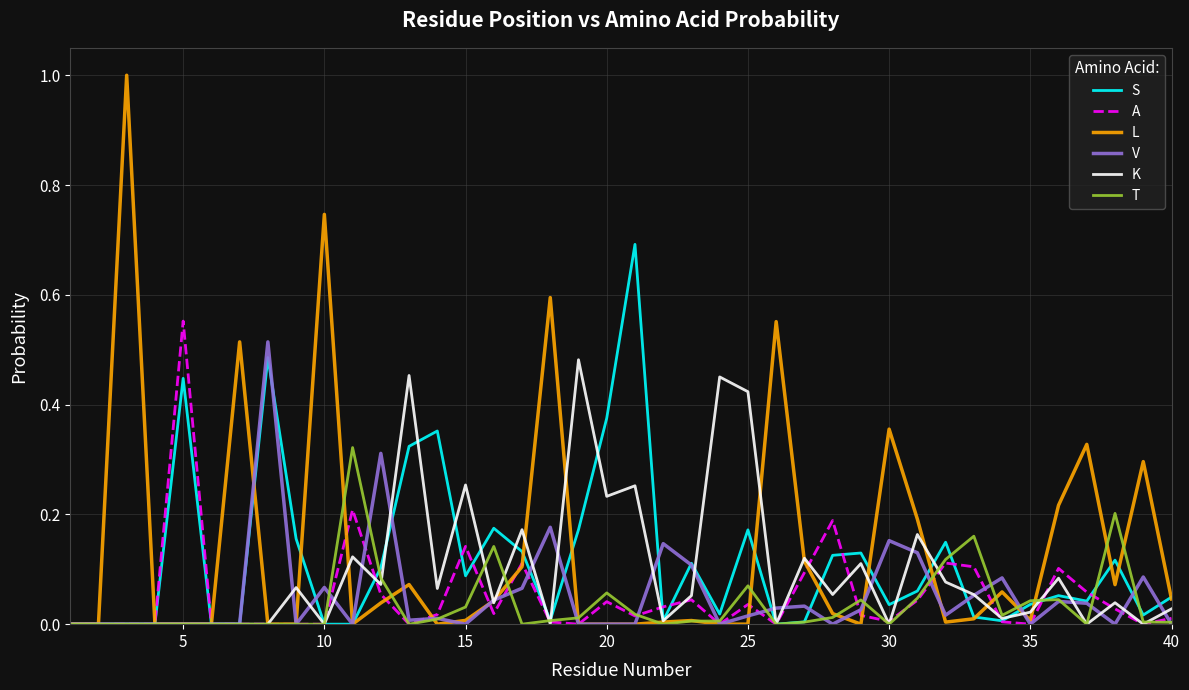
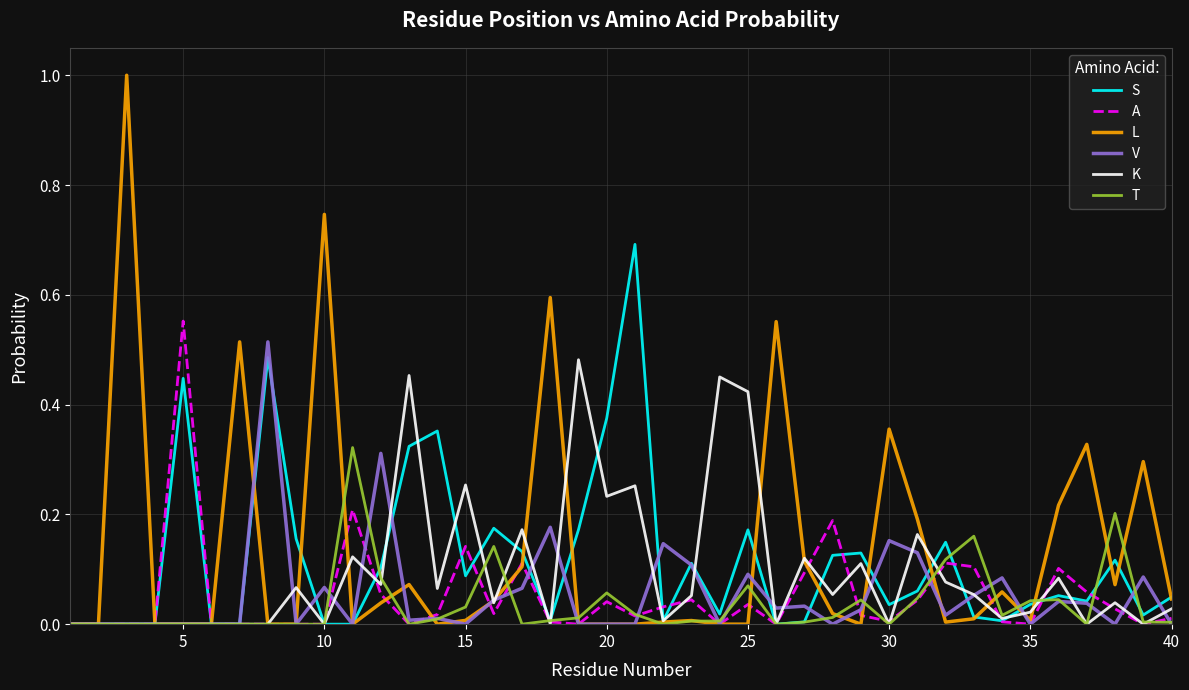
V, 25: 0.02 -> 0.09
